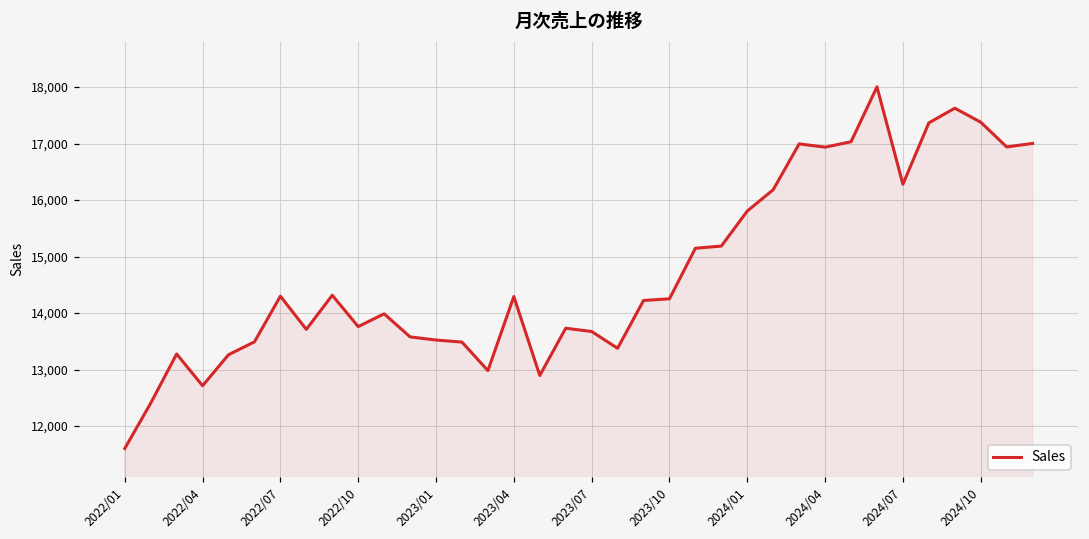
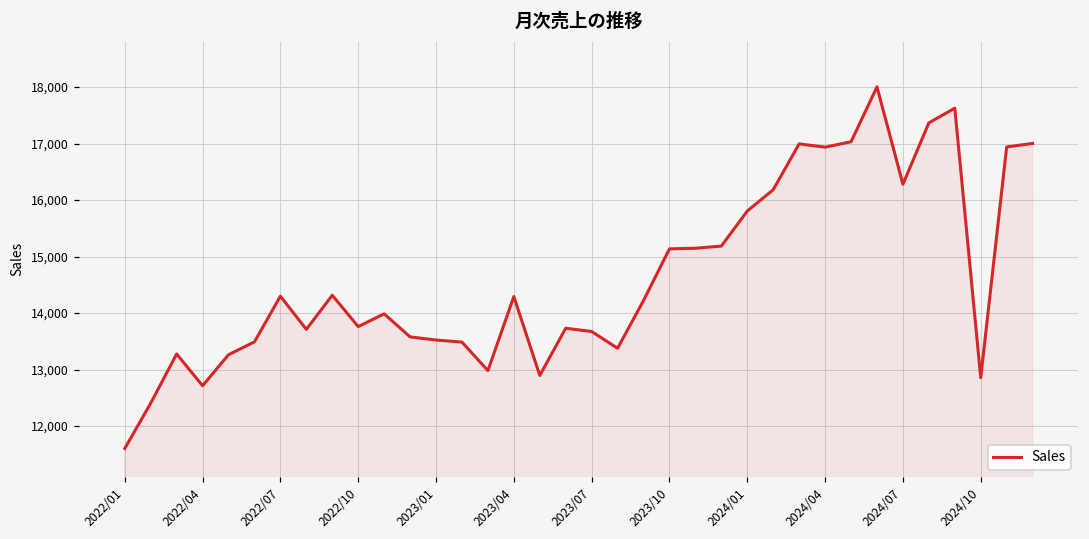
2023/10: 14,300 -> 15,100
2024/10: 17,400 -> 12,900
